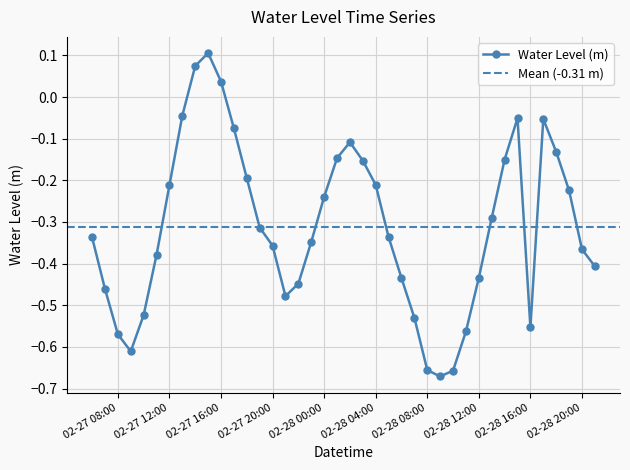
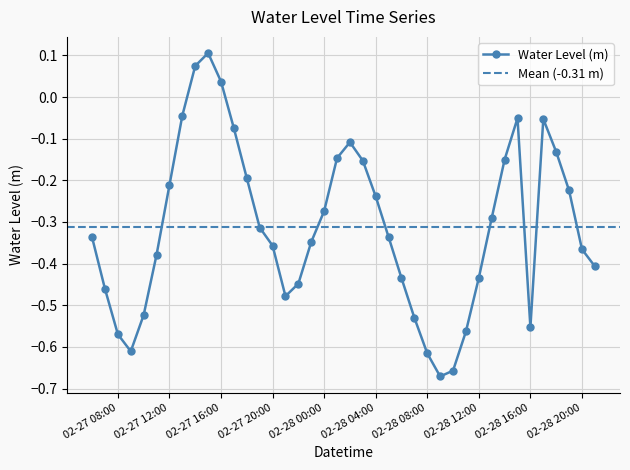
02-28 00:00: -0.24 -> -0.27
02-28 04:00: -0.21 -> -0.24
02-28 08:00: -0.66 -> -0.62
